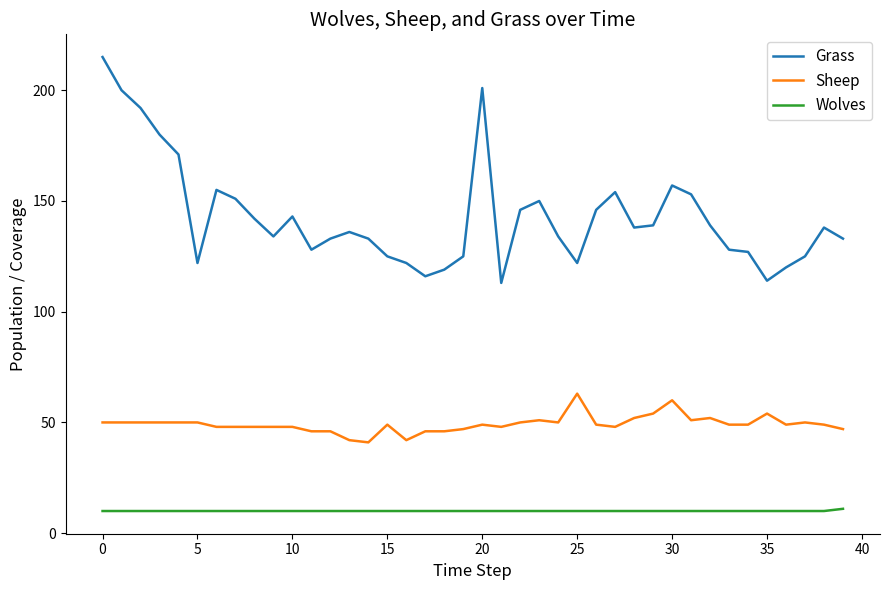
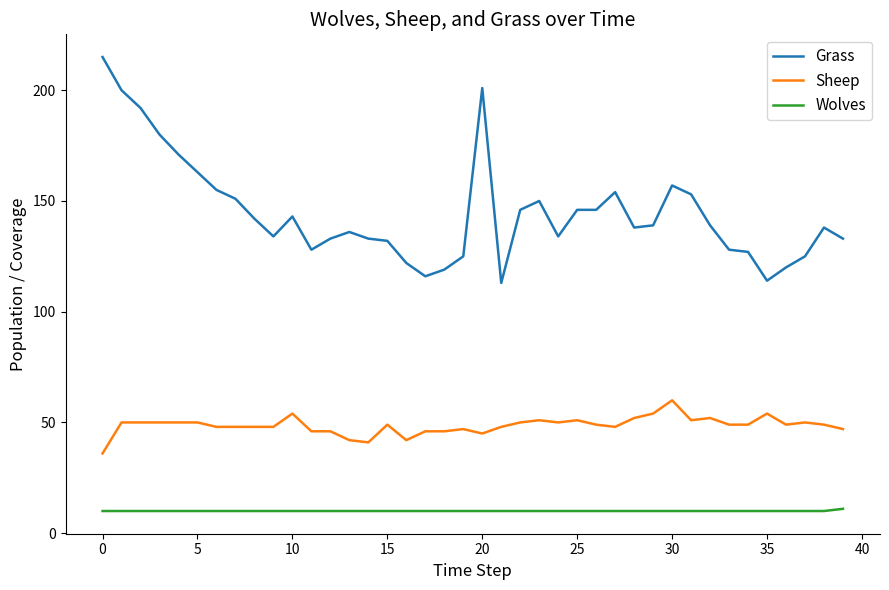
Sheep, 0: 50 -> 36
Grass, 5: 122 -> 163
Sheep, 10: 48 -> 54
Grass, 15: 125 -> 132
Sheep, 20: 49 -> 45
Grass, 25: 122 -> 146
Sheep, 25: 63 -> 51
